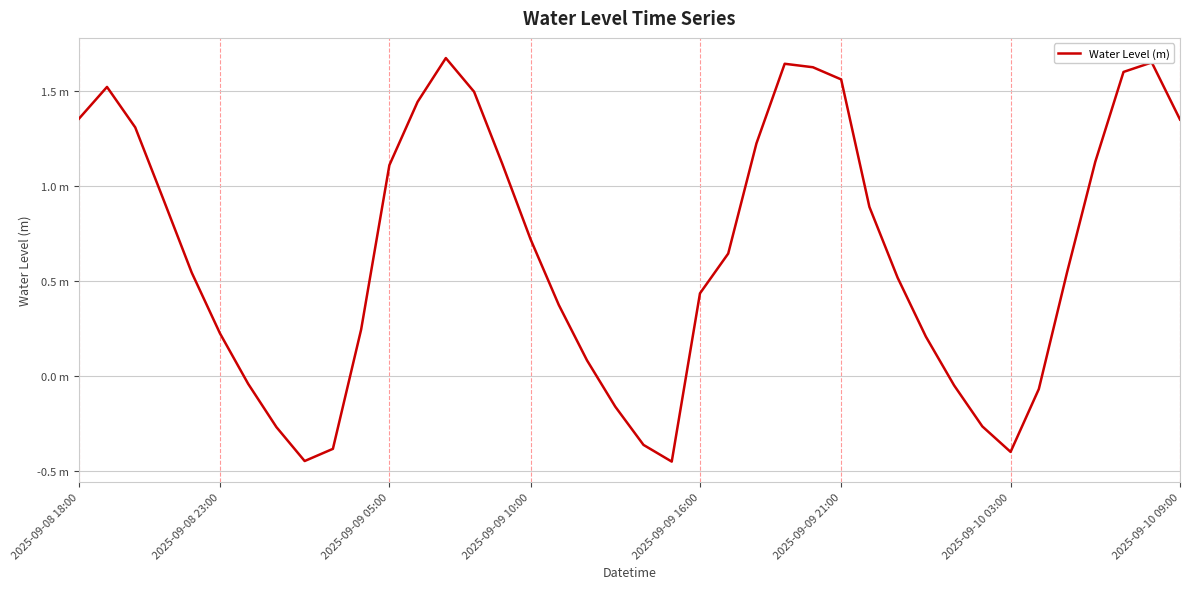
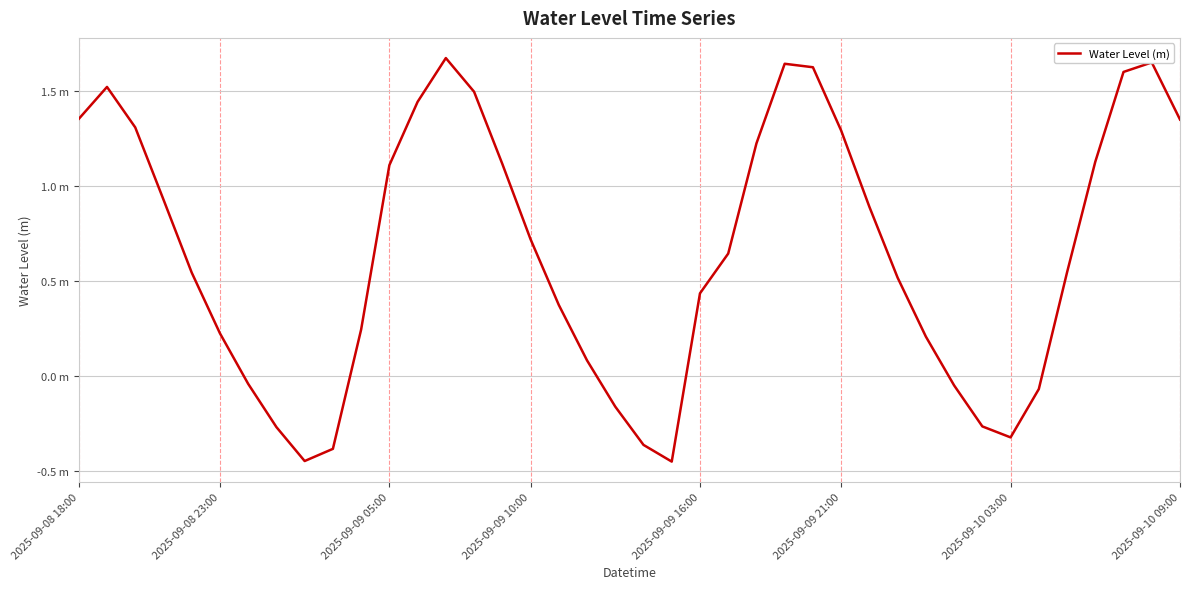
2025-09-09 21:00: 1.56 m -> 1.29 m
2025-09-10 03:00: -0.40 m -> -0.32 m
